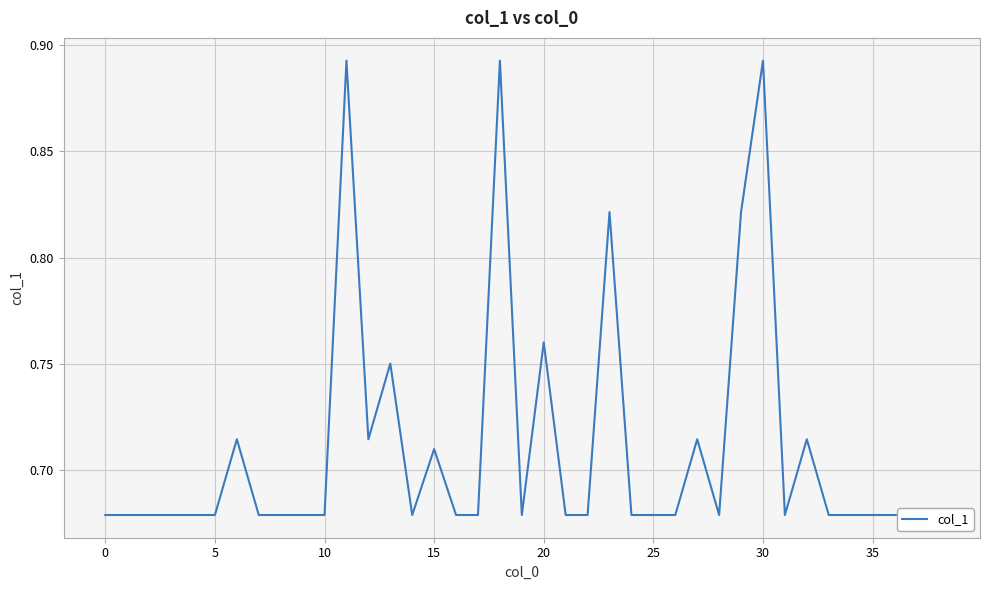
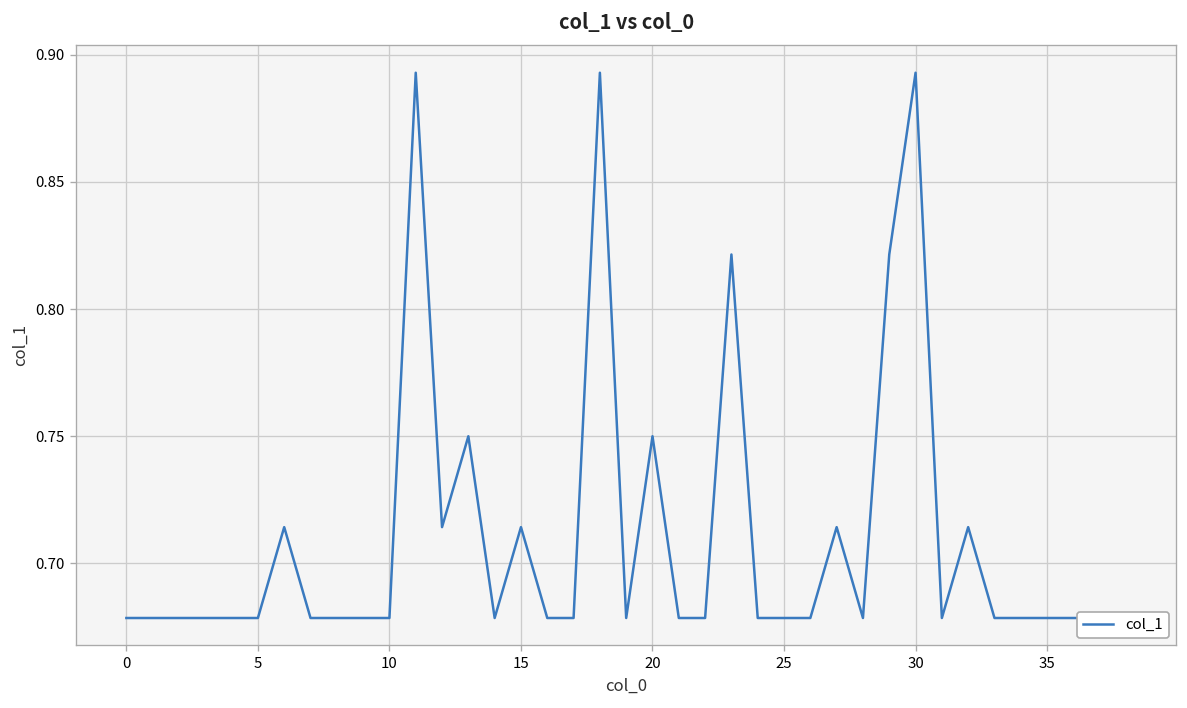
15: 0.710 -> 0.714
20: 0.76 -> 0.75
